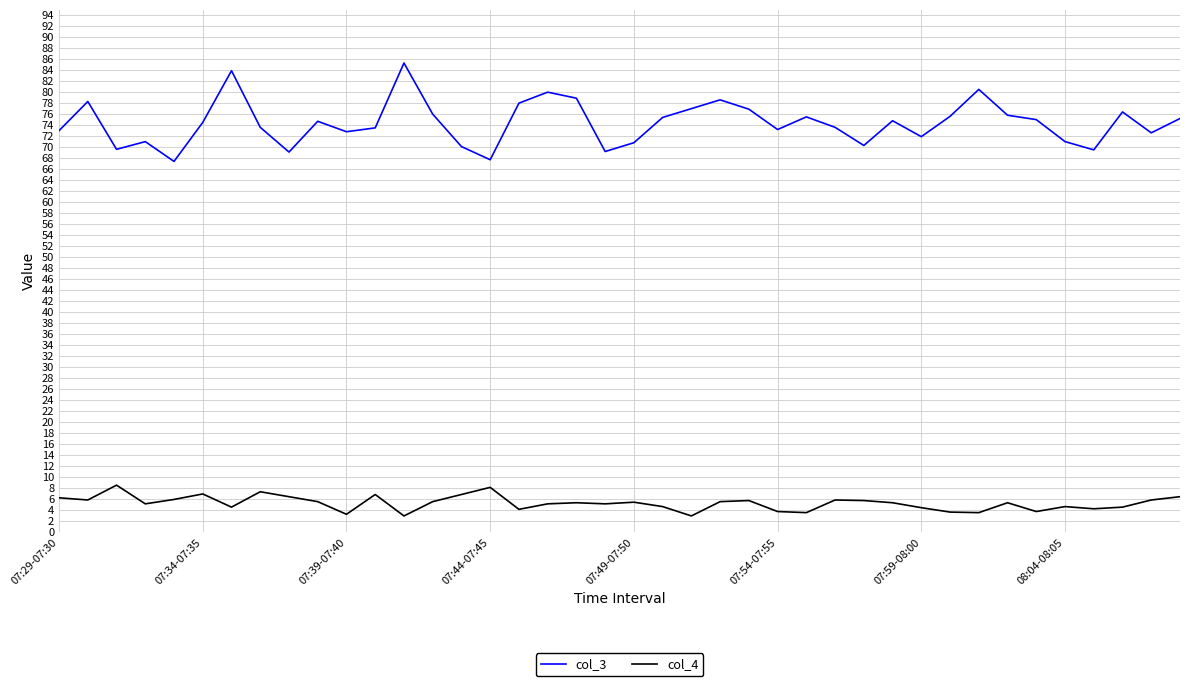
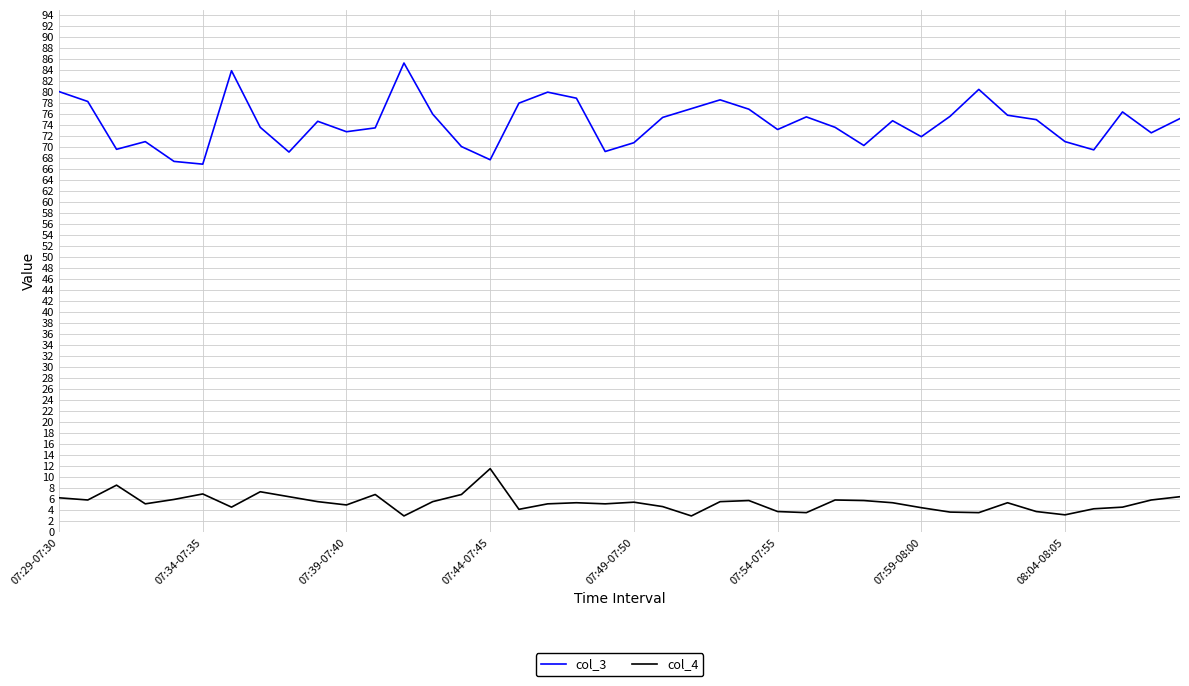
col_3, 07:29-07:30: 73 -> 80
col_3, 07:34-07:35: 75 -> 67
col_4, 07:39-07:40: 3 -> 5
col_4, 07:44-07:45: 8 -> 12
col_4, 08:04-08:05: 5 -> 3
